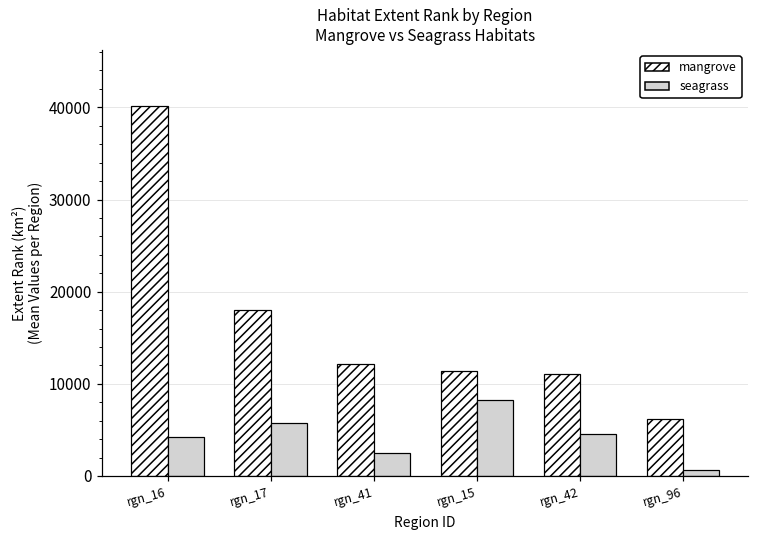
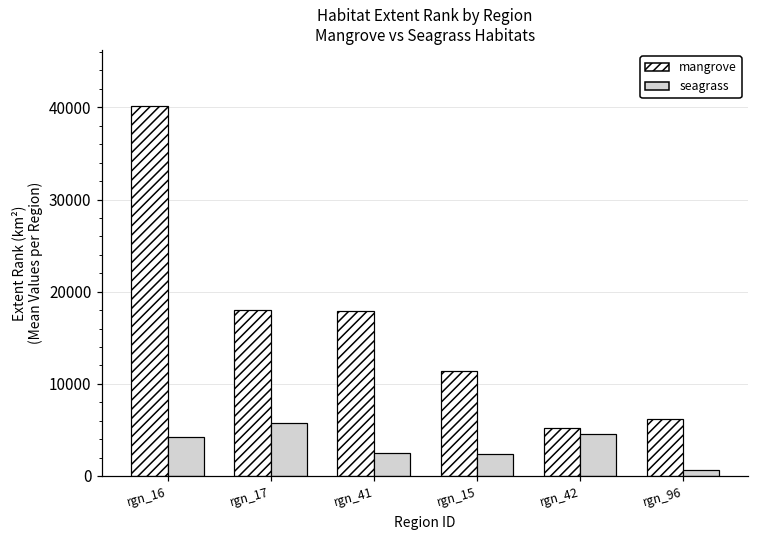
mangrove, rgn_41: 12000 -> 18000
seagrass, rgn_15: 8000 -> 2000
mangrove, rgn_42: 11000 -> 5000
